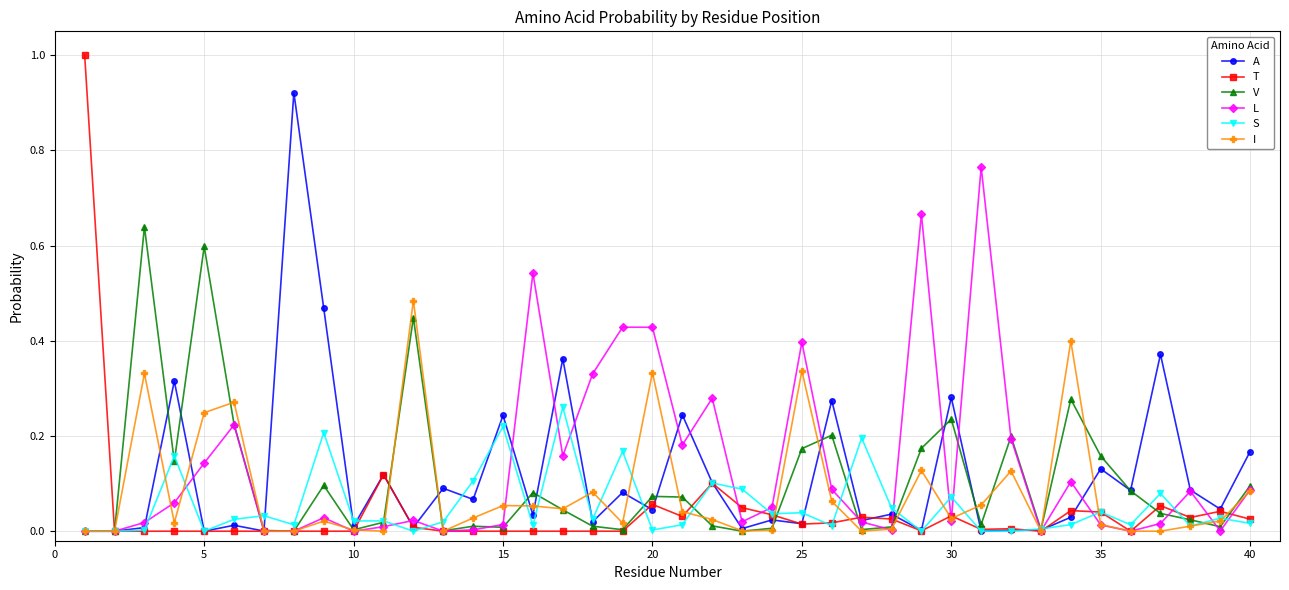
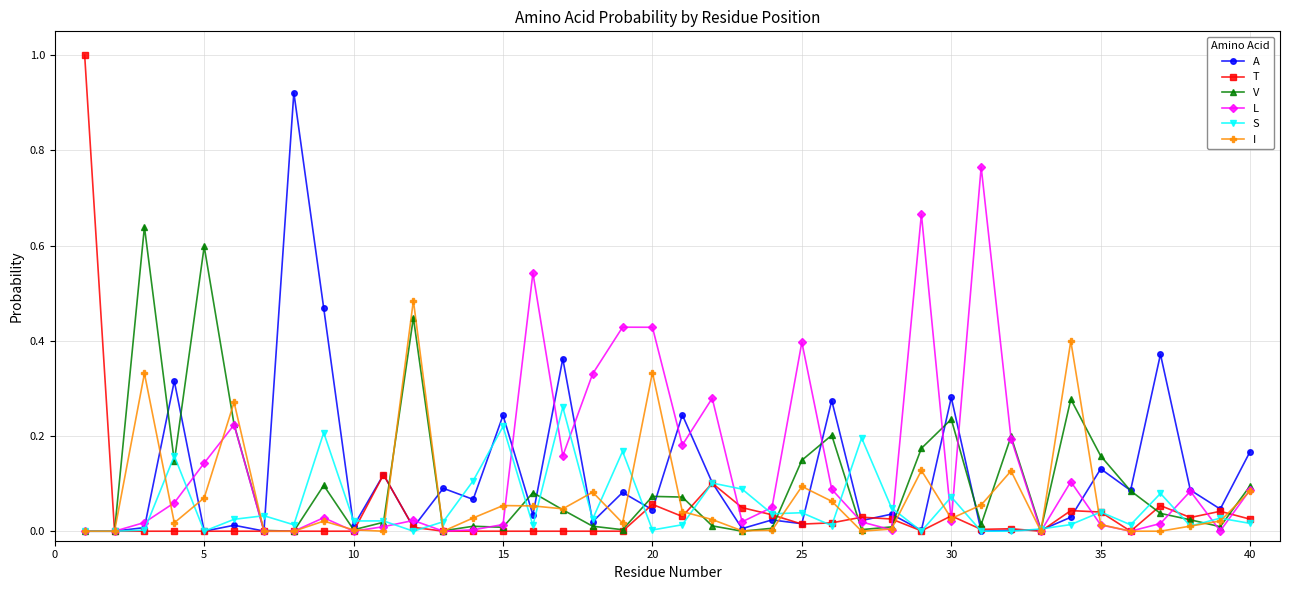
I, 5: 0.25 -> 0.07
V, 25: 0.17 -> 0.15
I, 25: 0.34 -> 0.09
